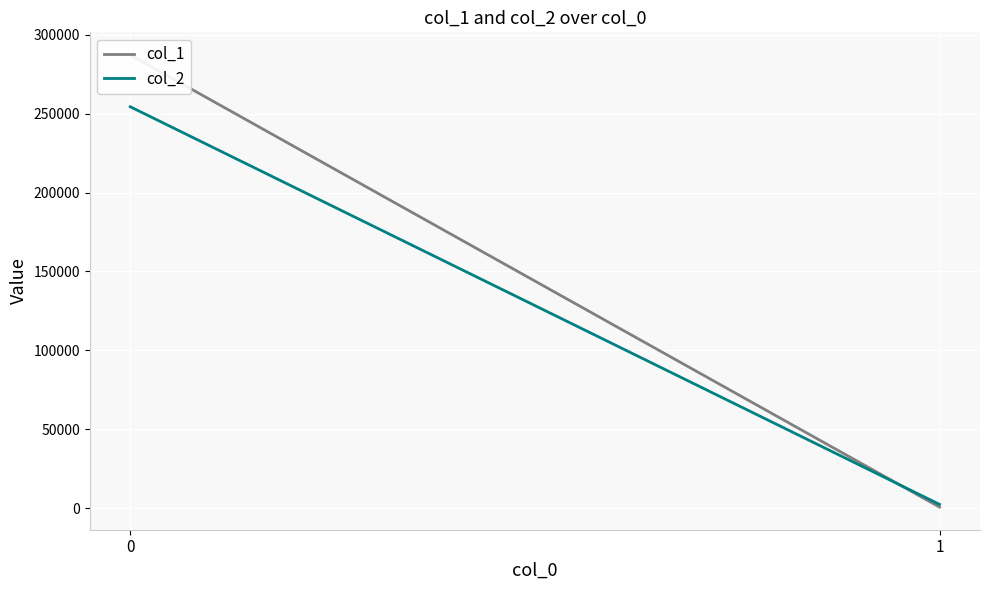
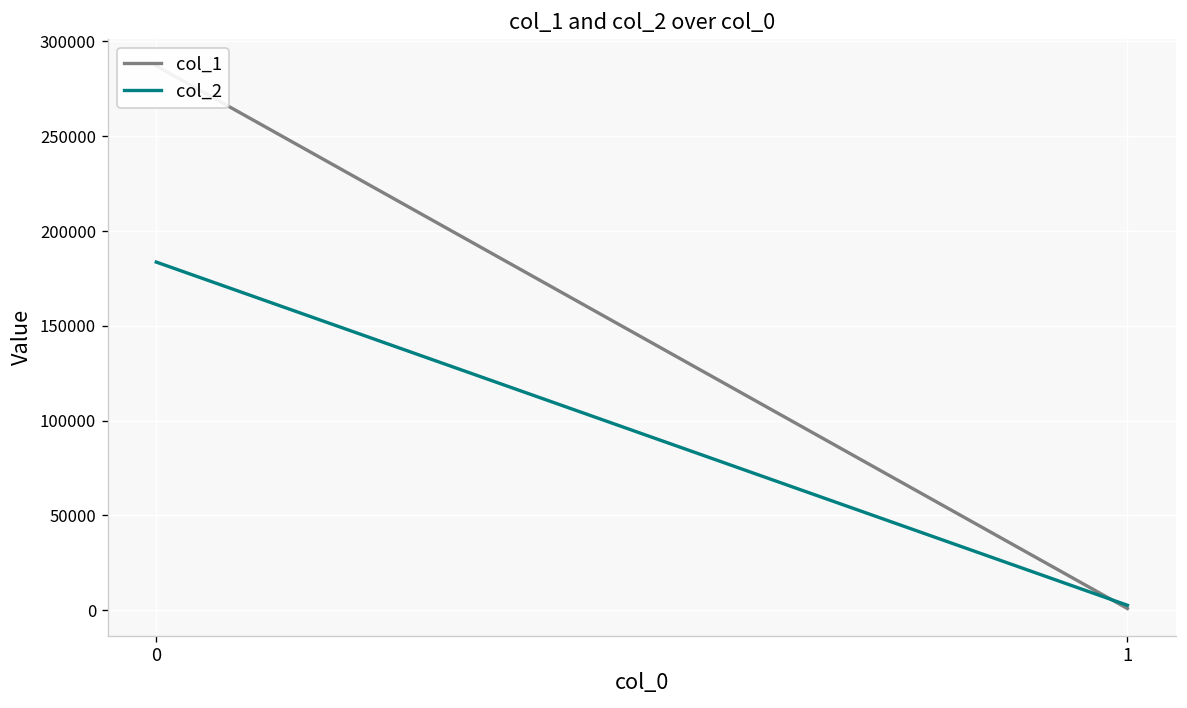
col_2, 0: 254000 -> 184000
